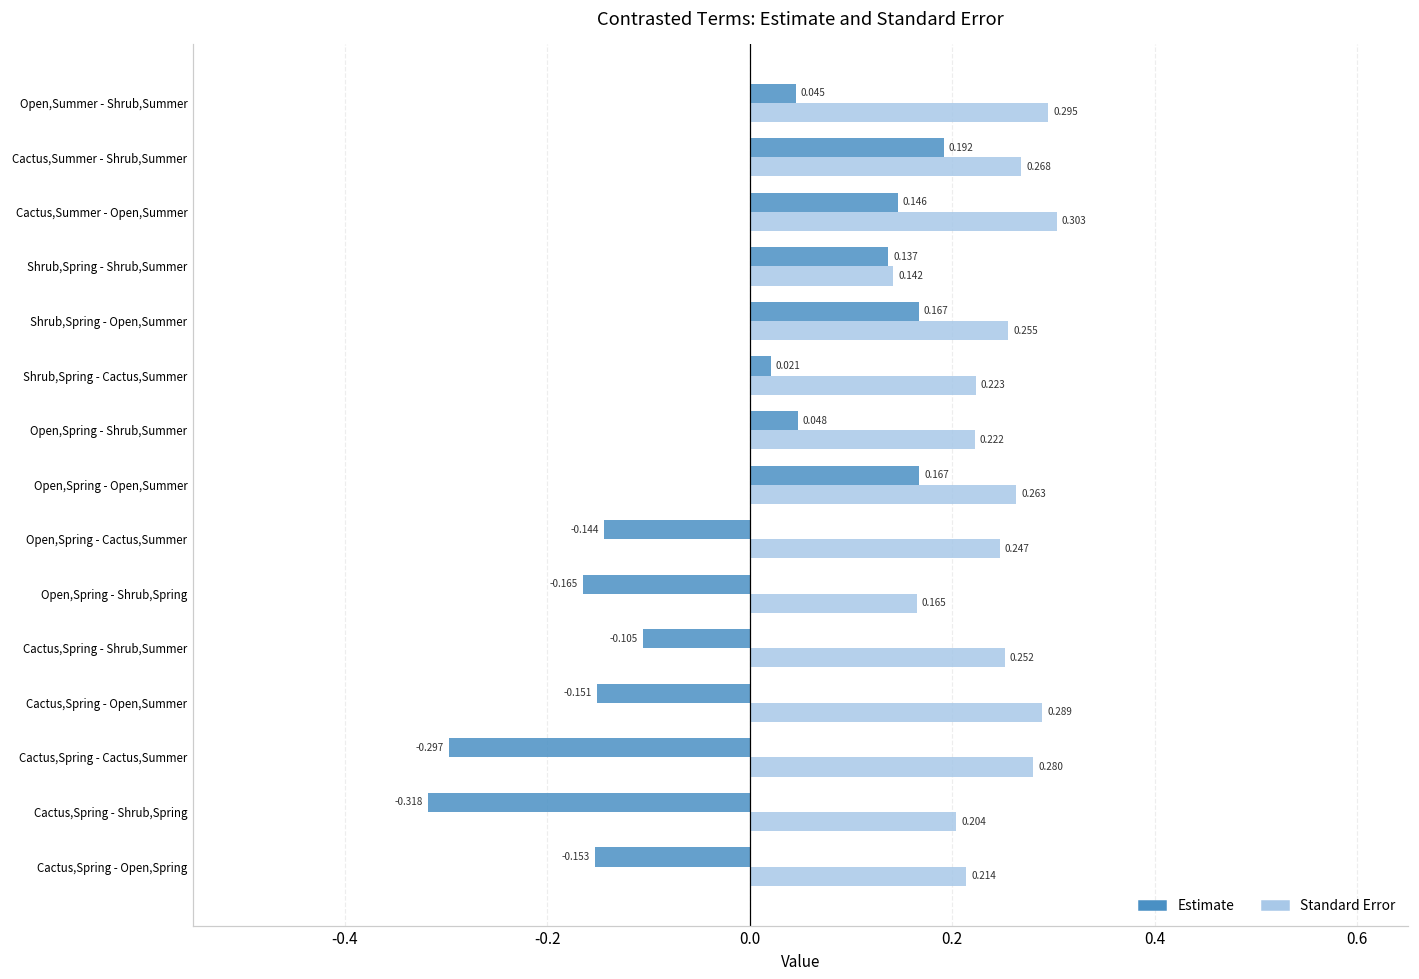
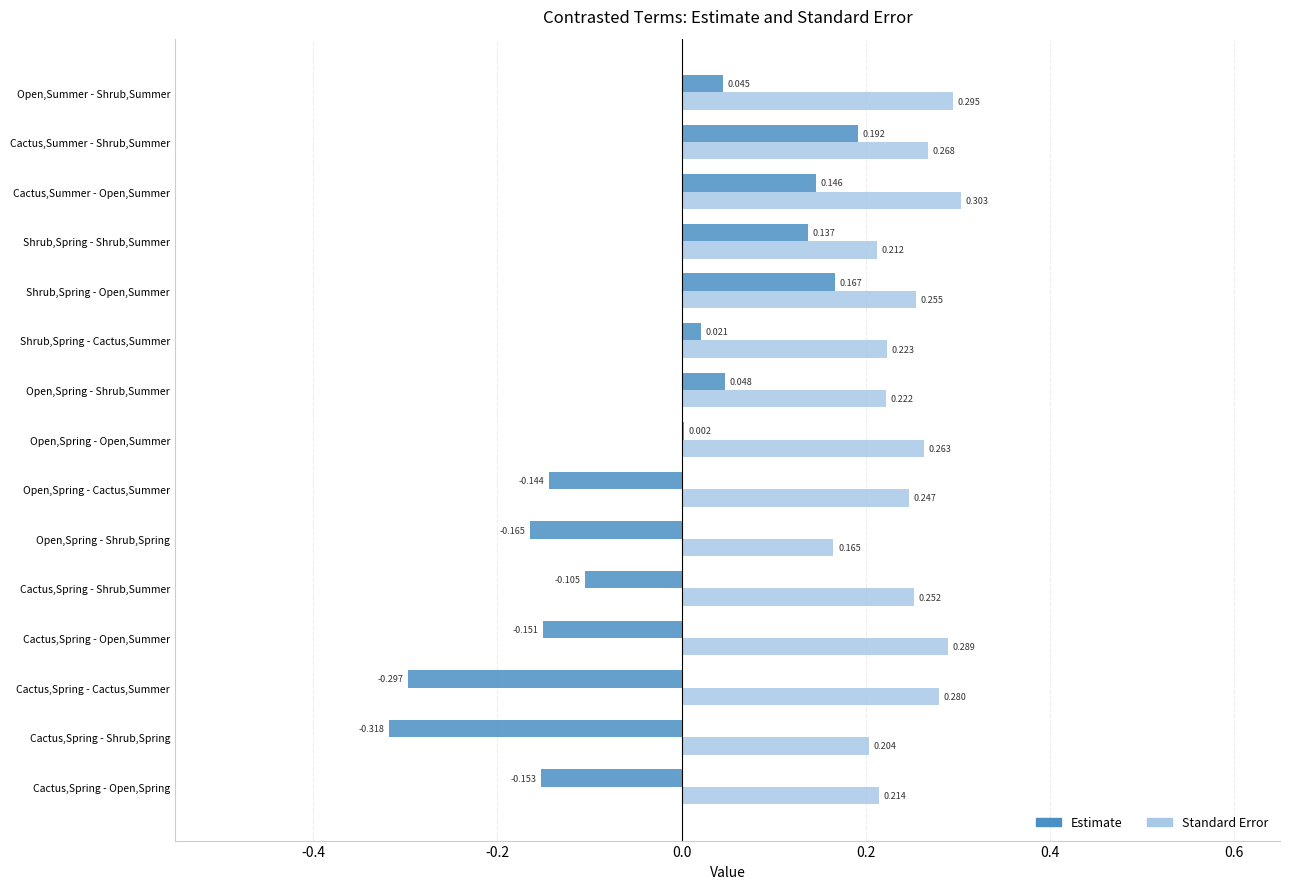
Standard Error, Shrub,Spring - Shrub,Summer: 0.142 -> 0.212
Estimate, Open,Spring - Open,Summer: 0.167 -> 0.002
